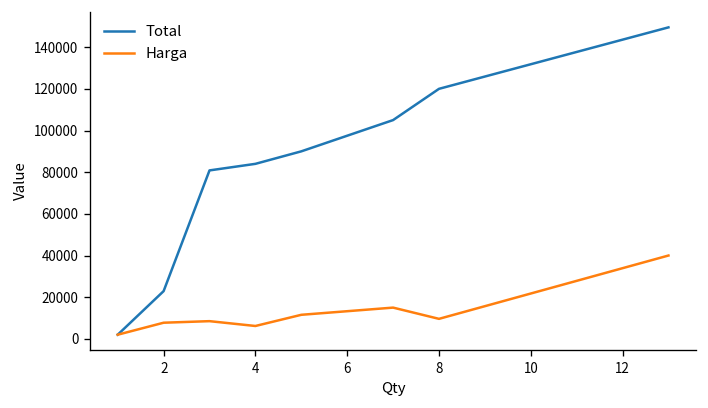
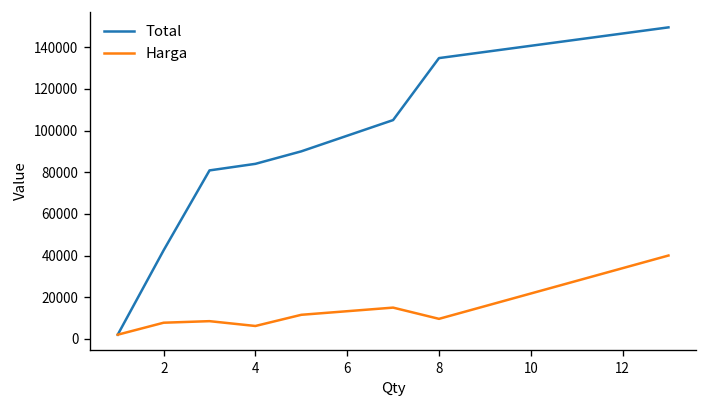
Total, 2: 23000 -> 43000
Total, 8: 120000 -> 135000
